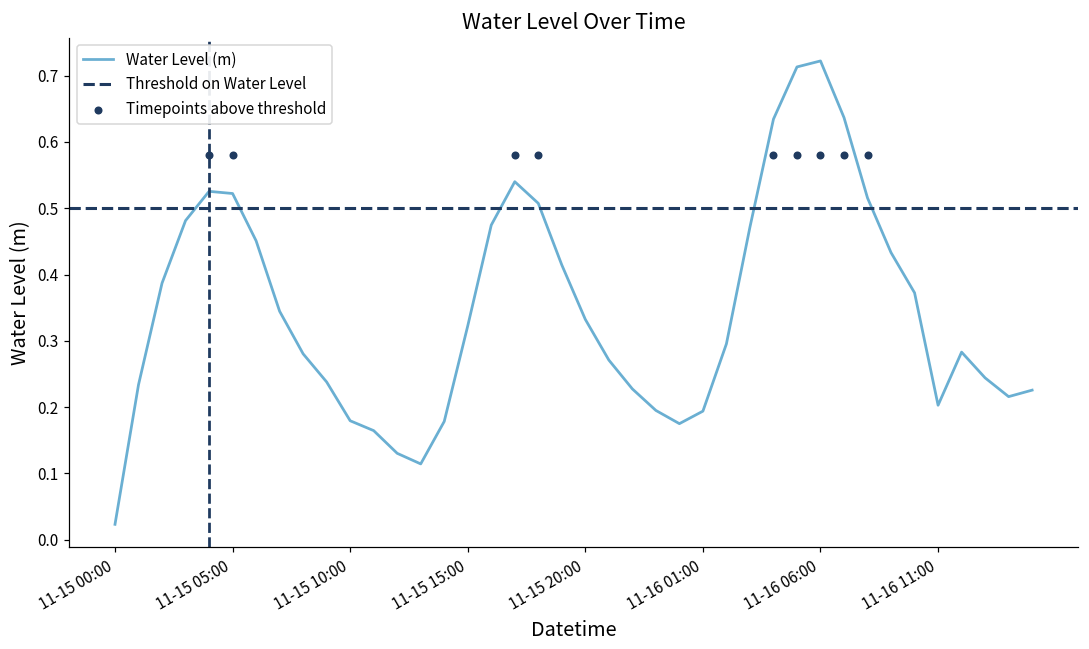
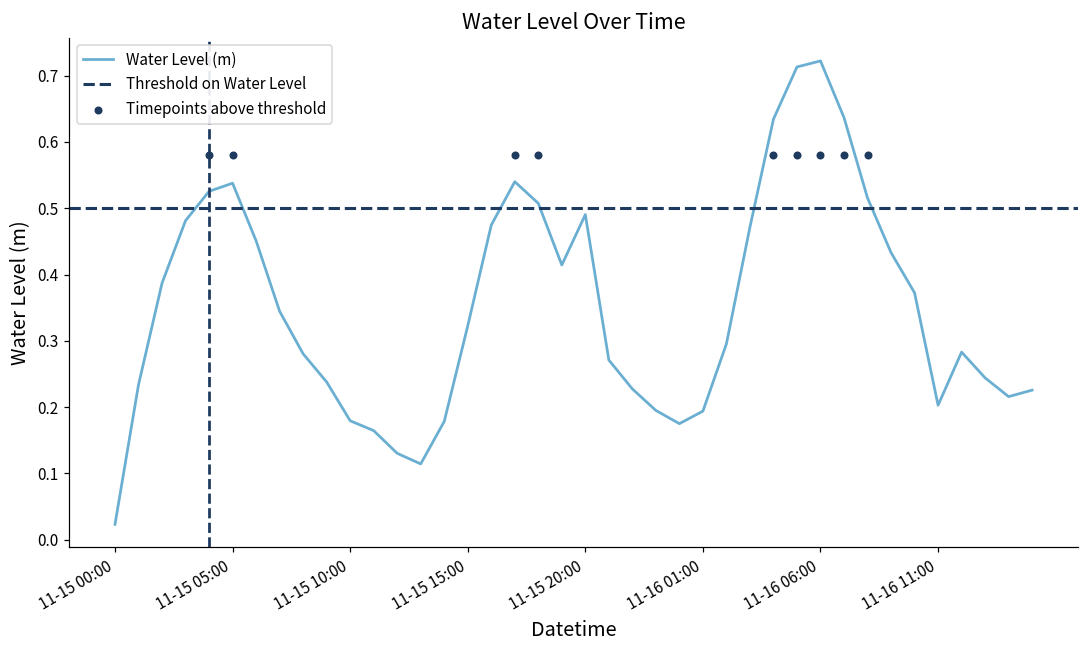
Water Level (m), 11-15 05:00: 0.52 -> 0.54
Water Level (m), 11-15 20:00: 0.33 -> 0.49
